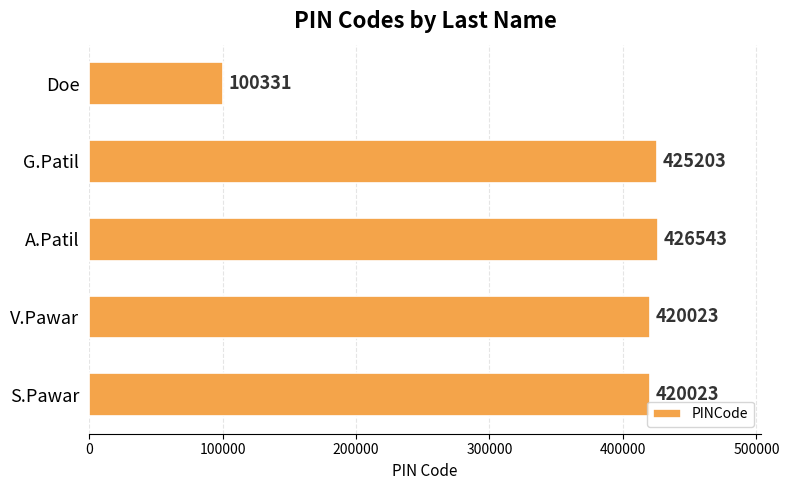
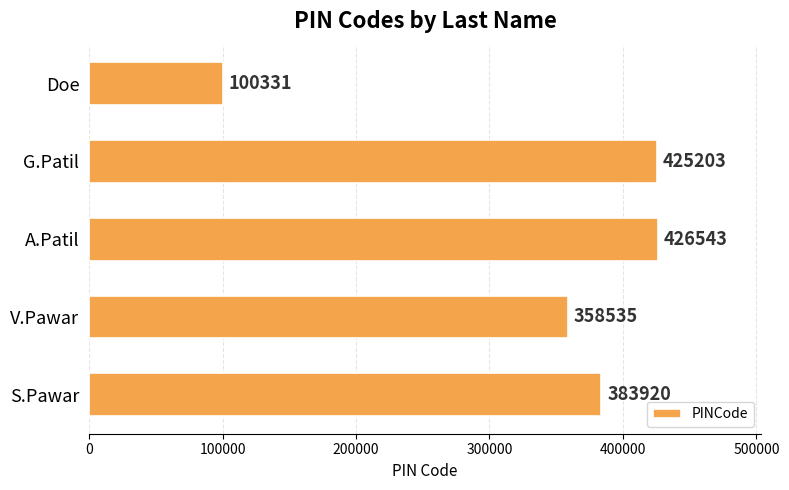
V.Pawar: 420023 -> 358535
S.Pawar: 420023 -> 383920
